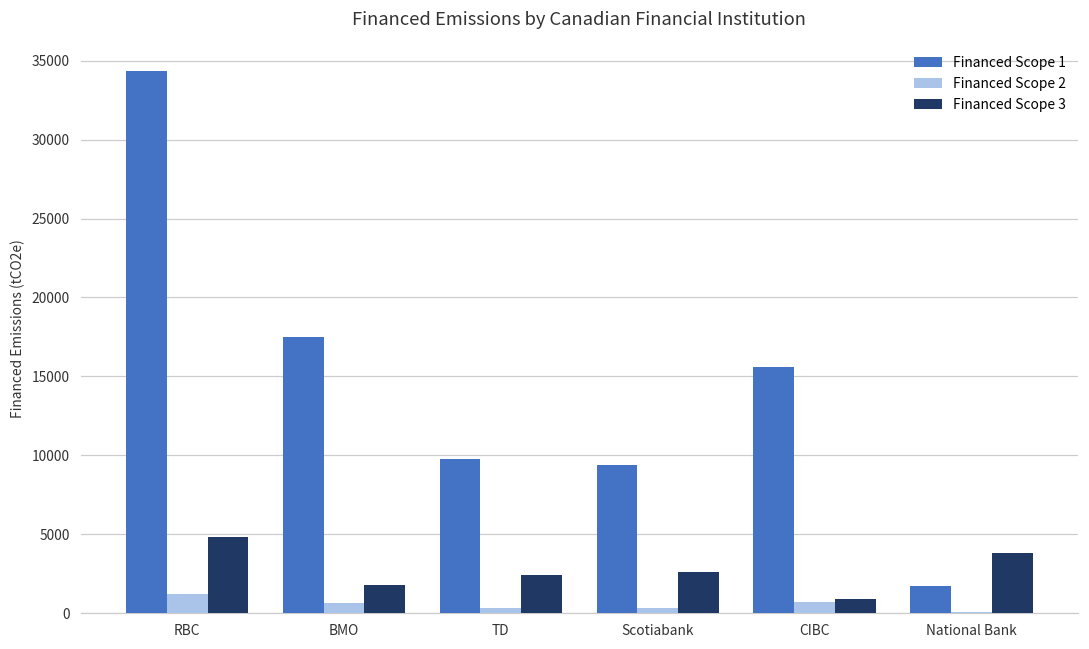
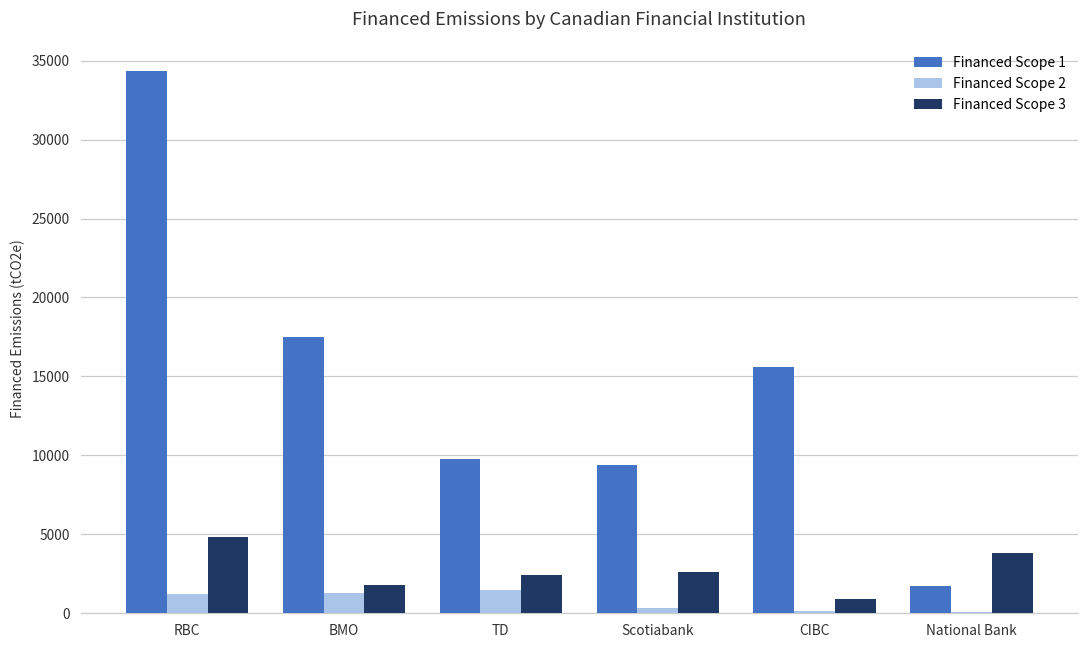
Financed Scope 2, BMO: 600 -> 1300
Financed Scope 2, TD: 300 -> 1400
Financed Scope 2, CIBC: 700 -> 100
